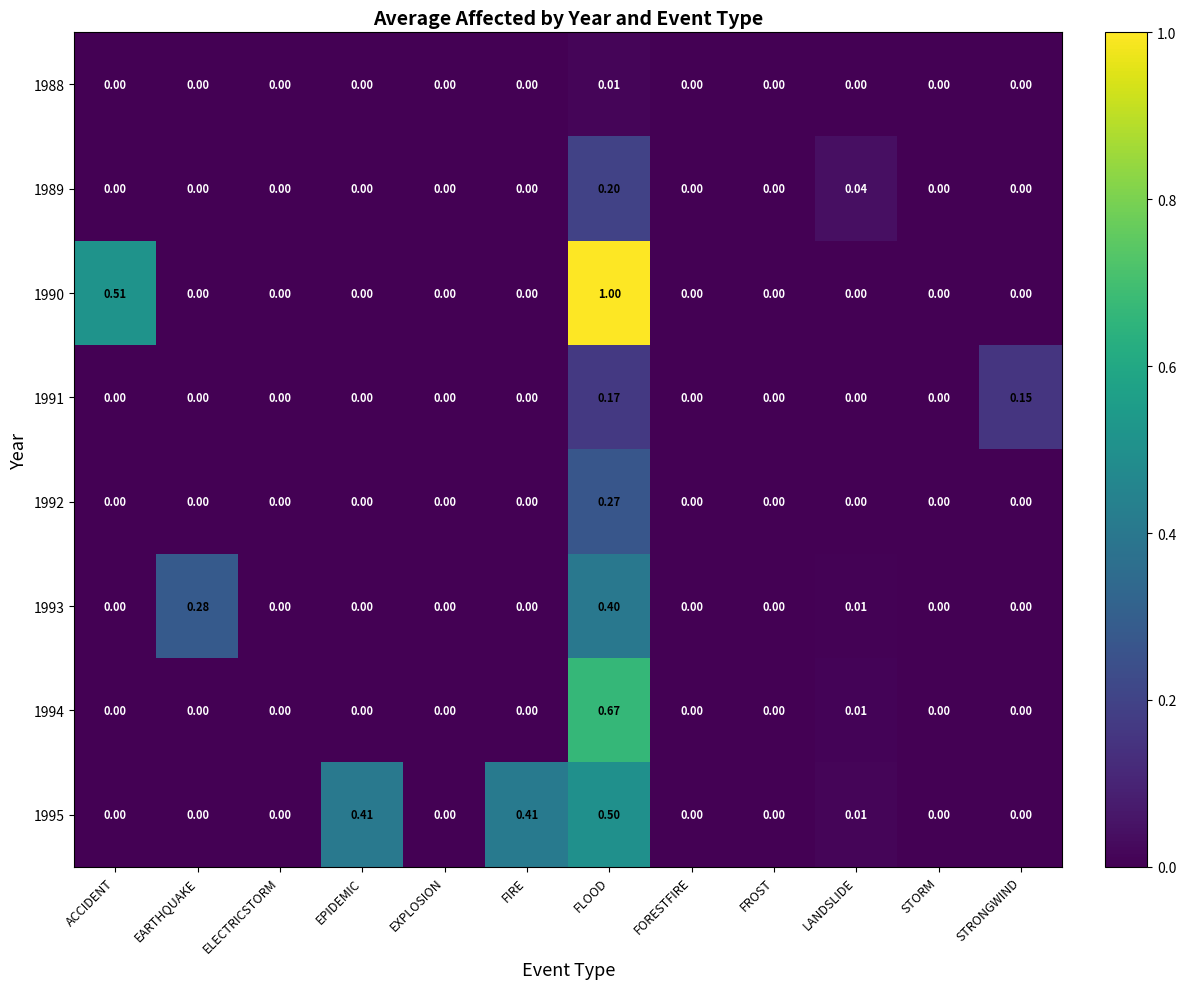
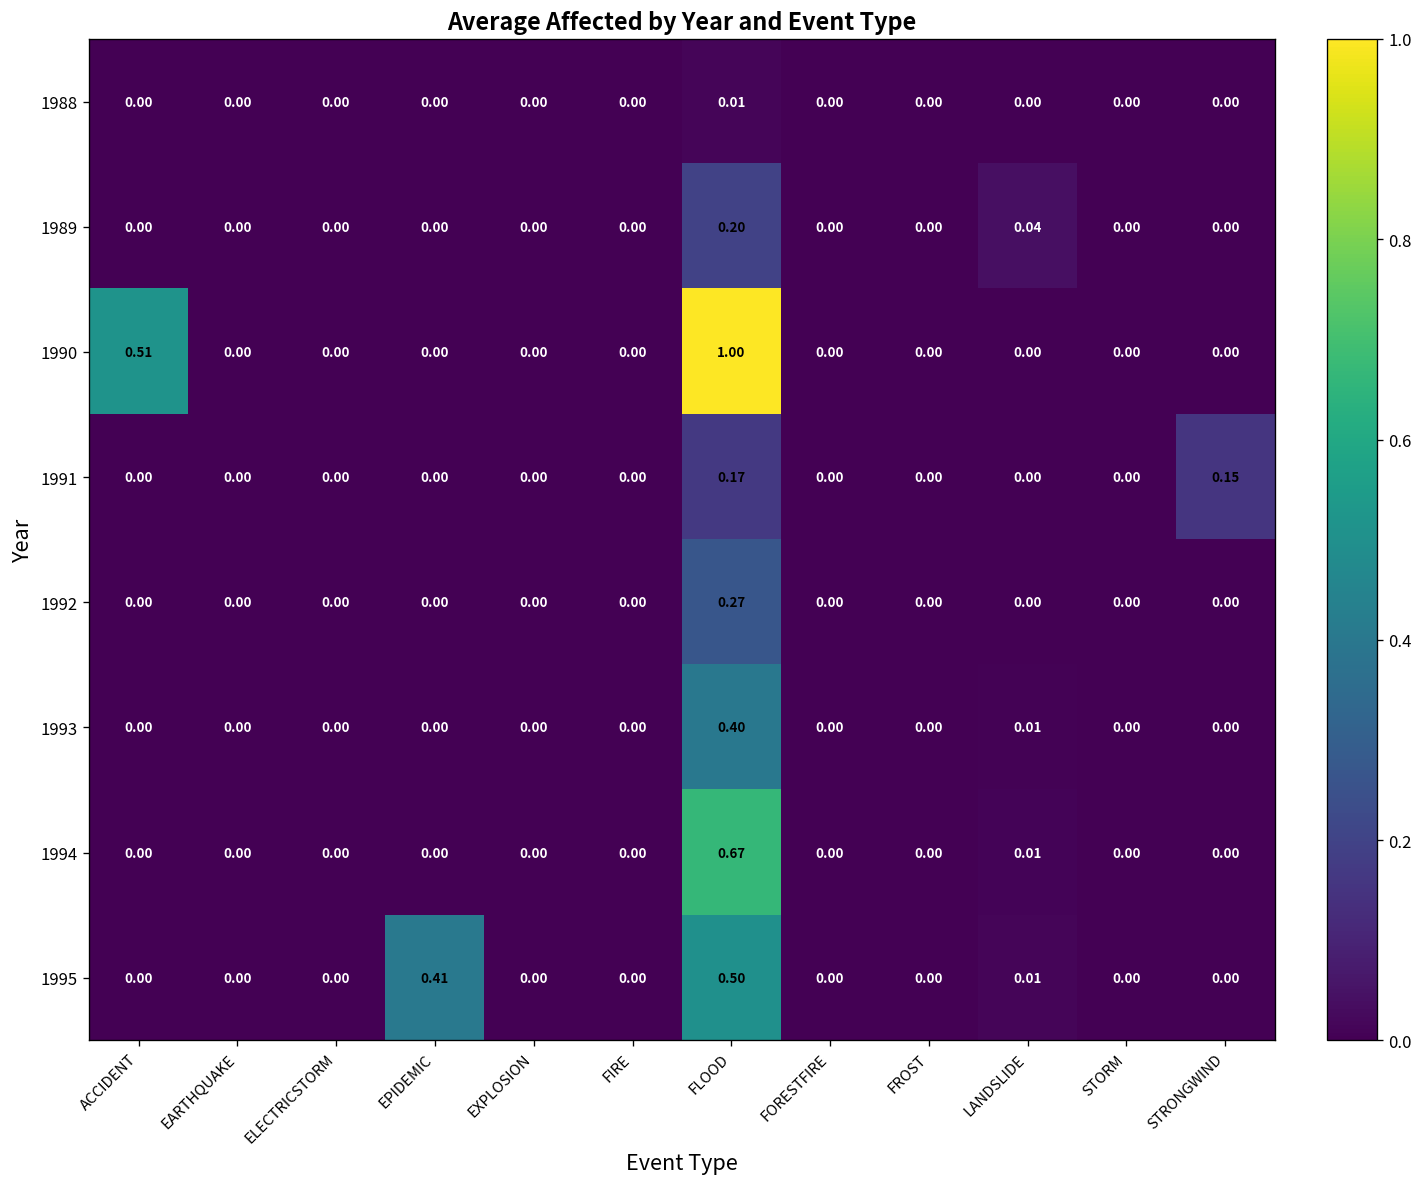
1993, EARTHQUAKE: 0.28 -> 0.00
1995, FIRE: 0.41 -> 0.00
